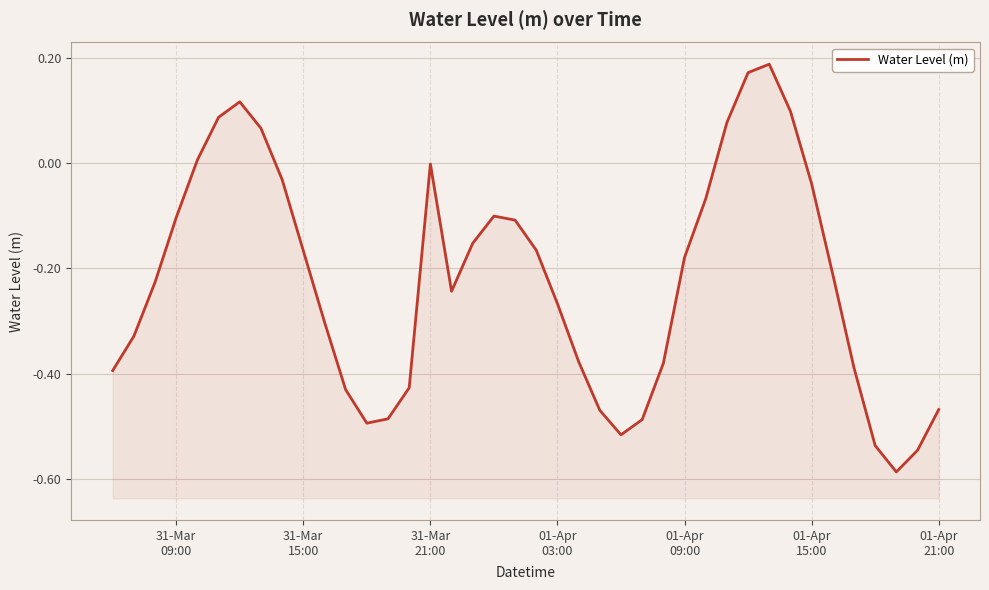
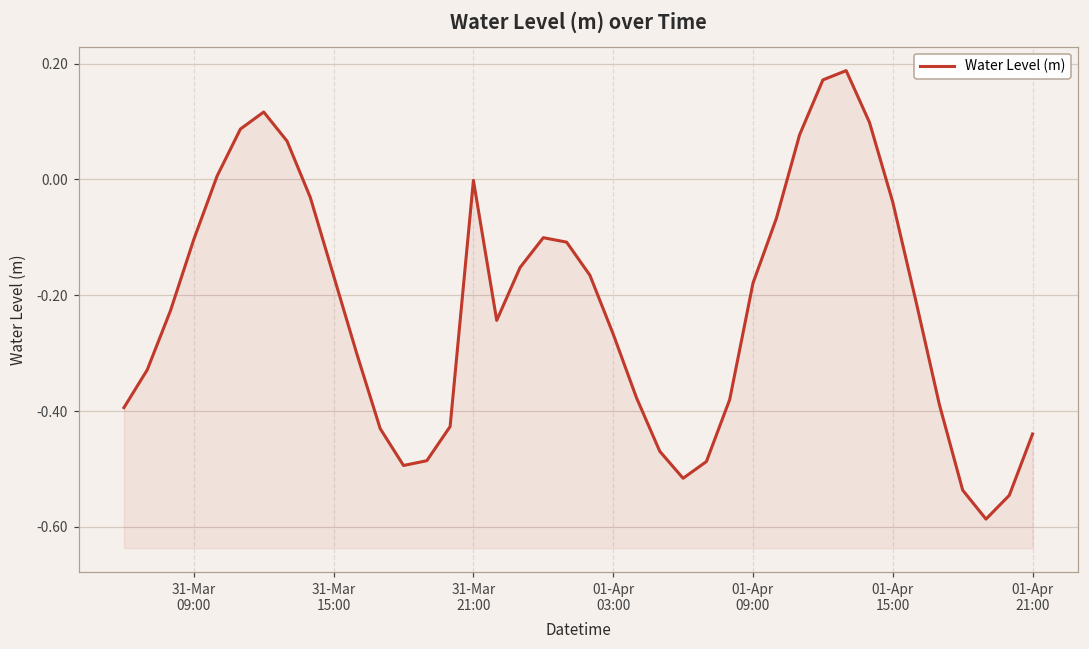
01-Apr 21:00: -0.47 -> -0.44
